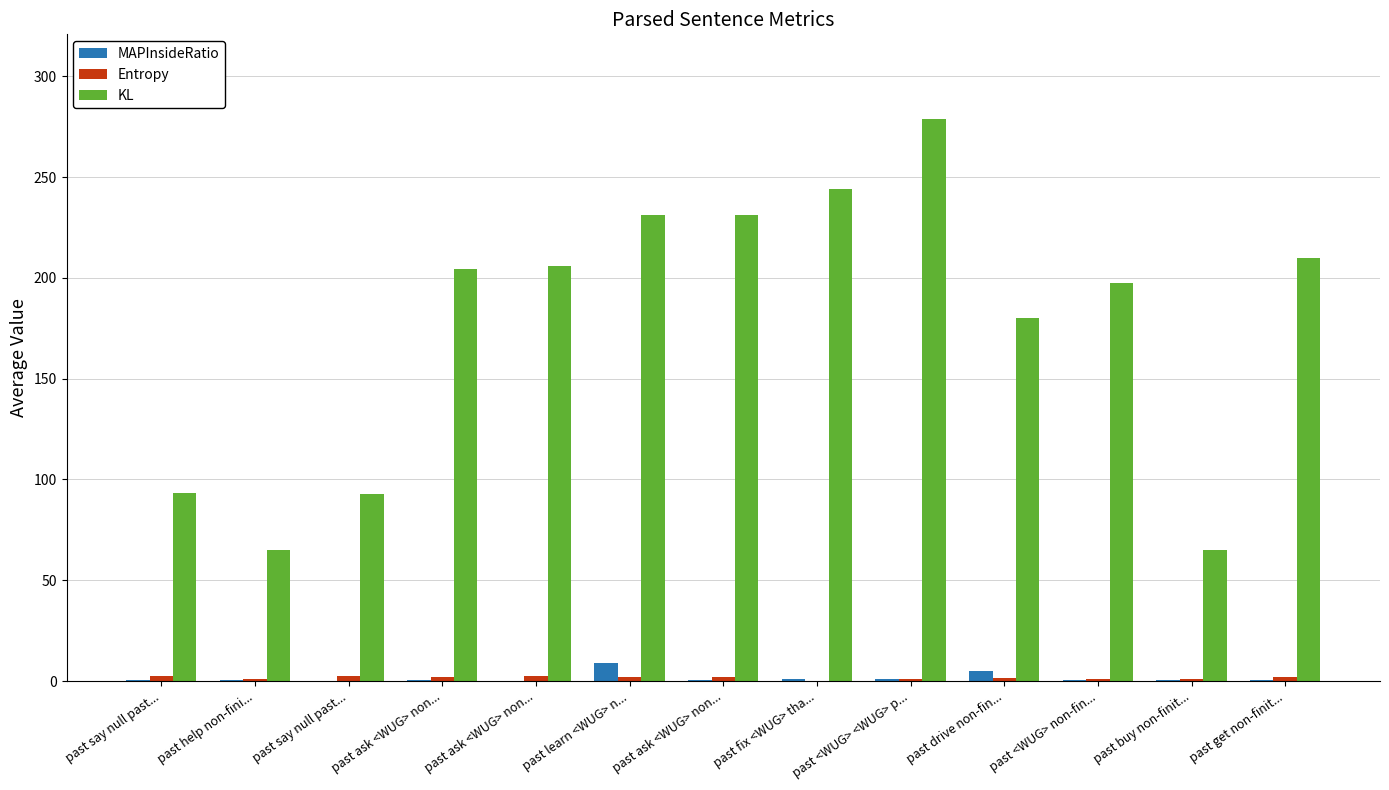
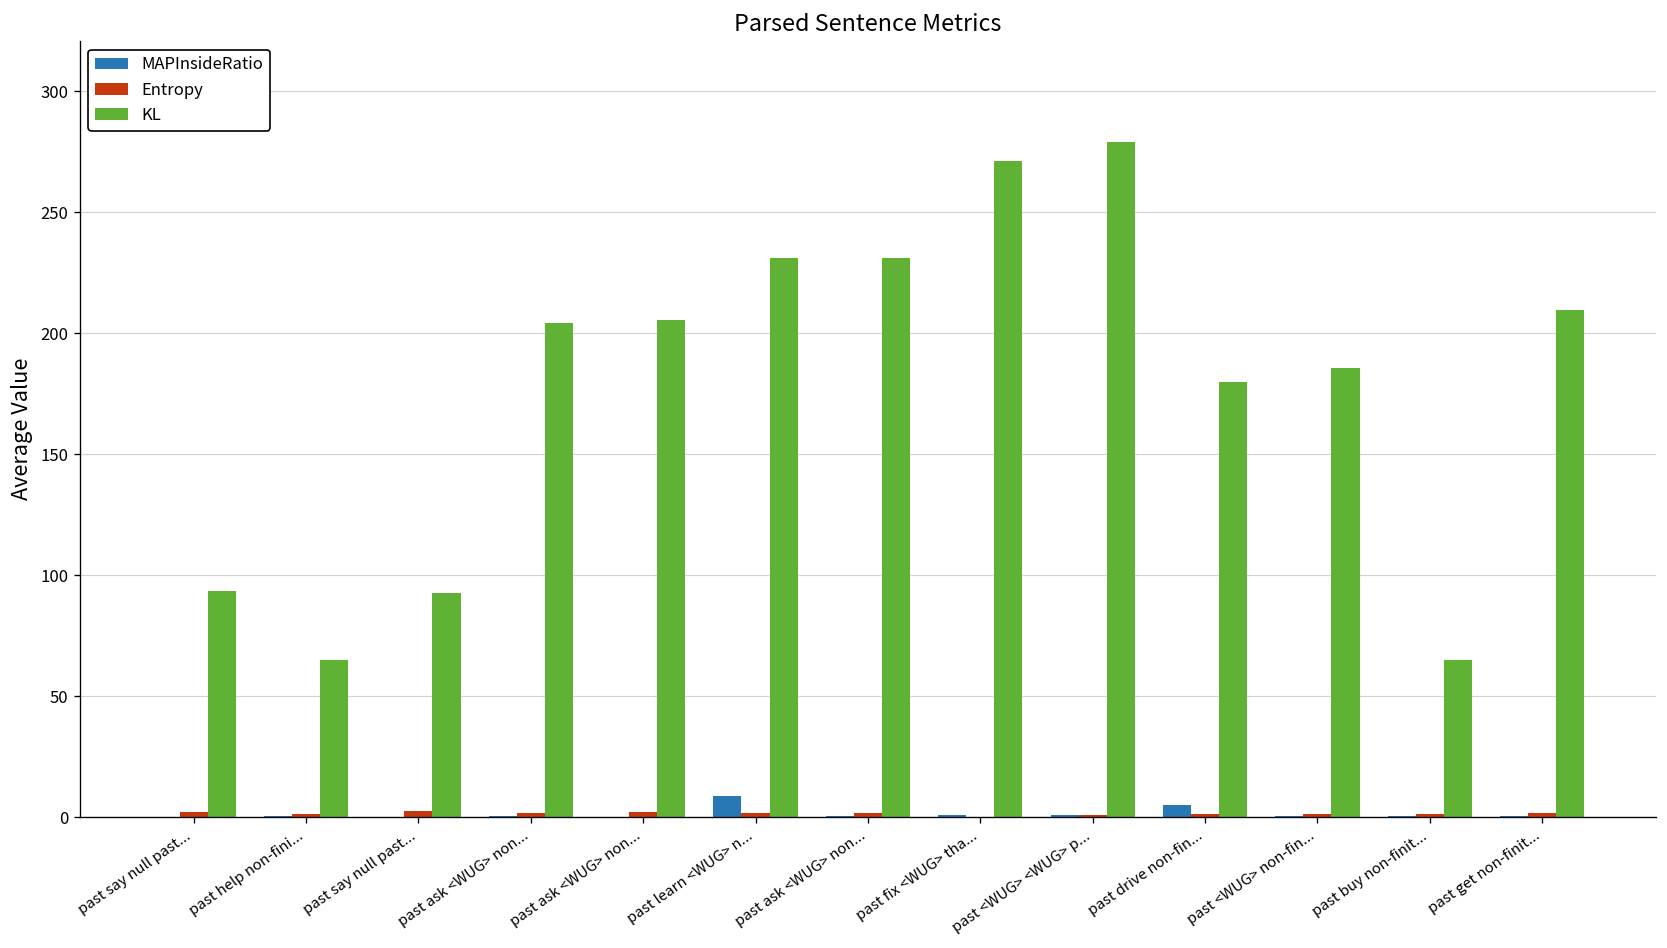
KL, past fix <WUG> tha...: 244 -> 271
KL, past <WUG> non-fin...: 198 -> 186
